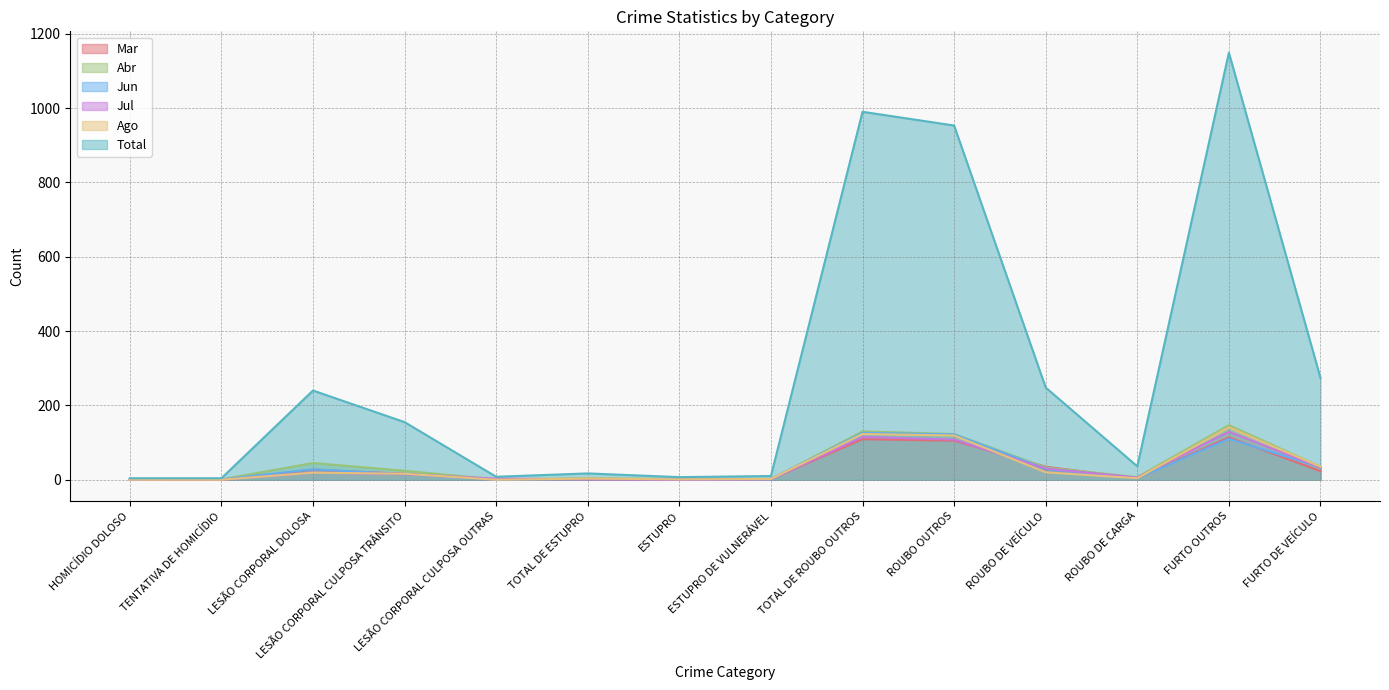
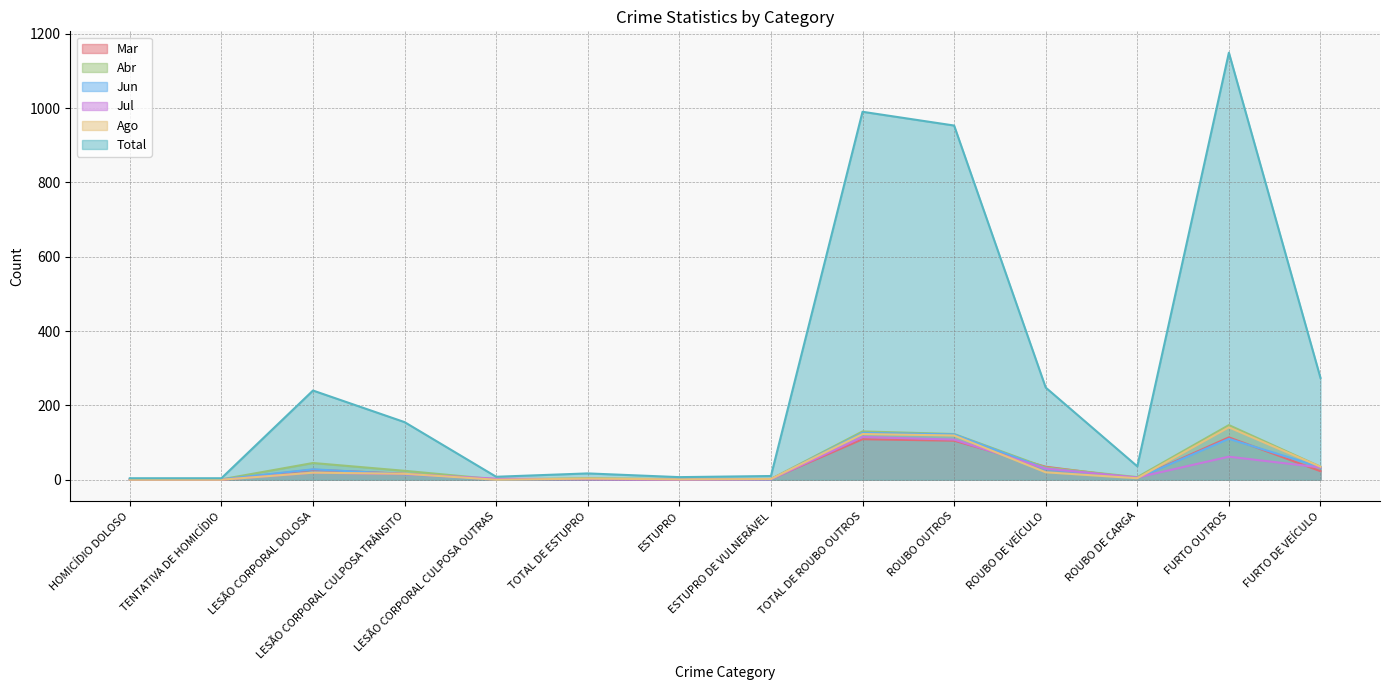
Jul, FURTO OUTROS: 130 -> 60
